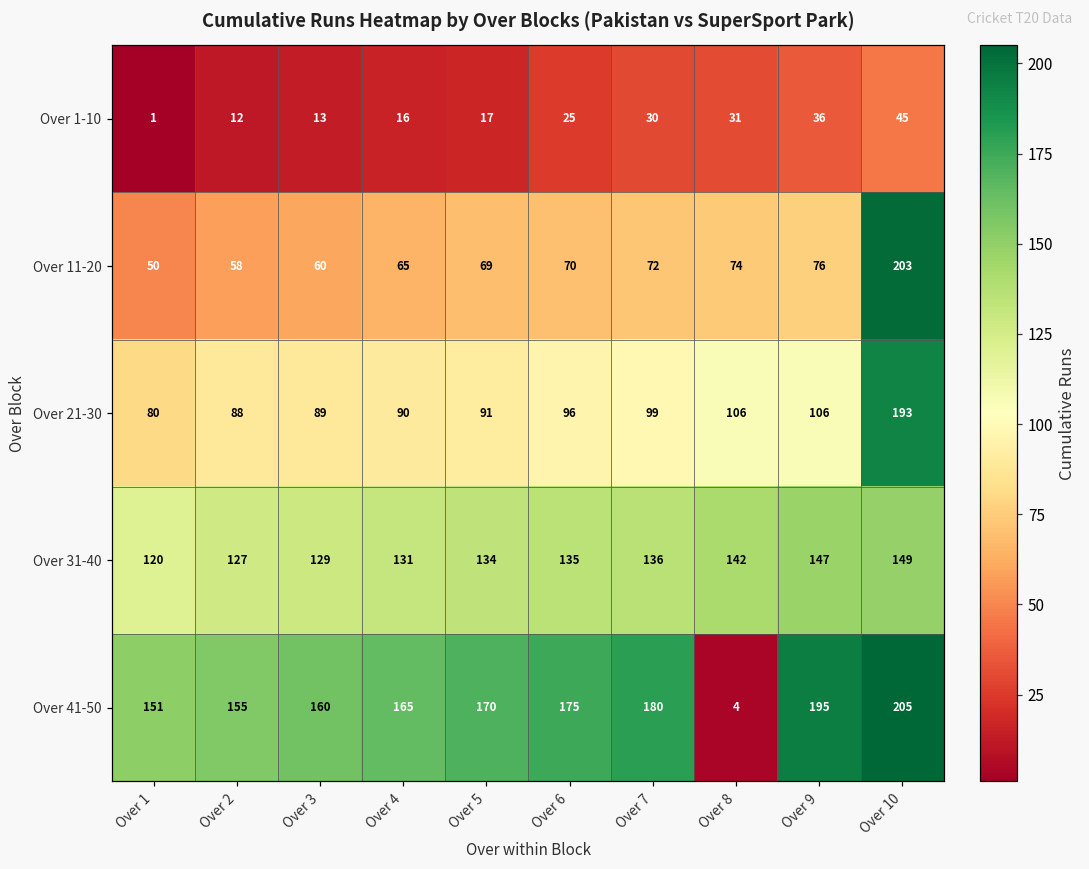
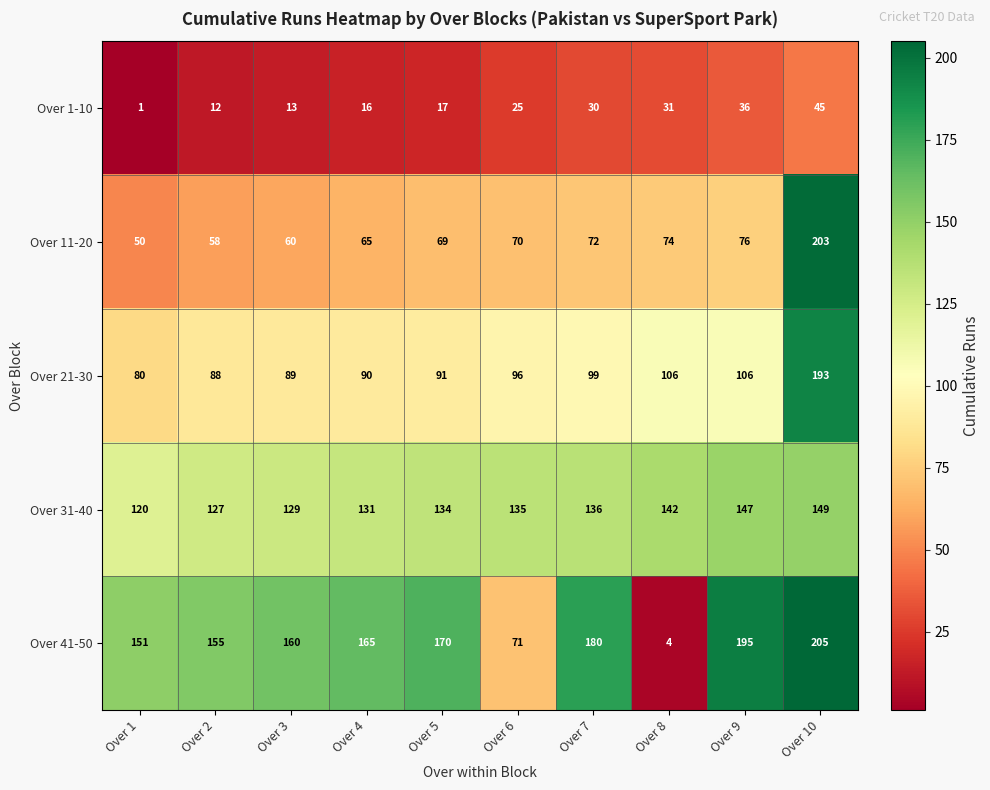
Over 41-50, Over 6: 175 -> 71
